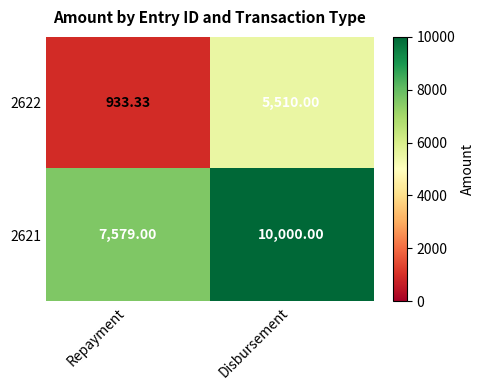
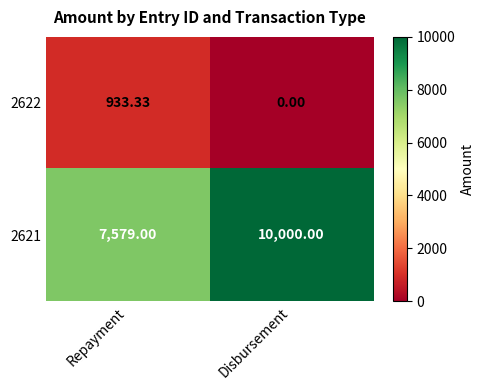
2622, Disbursement: 5,510.00 -> 0.00
